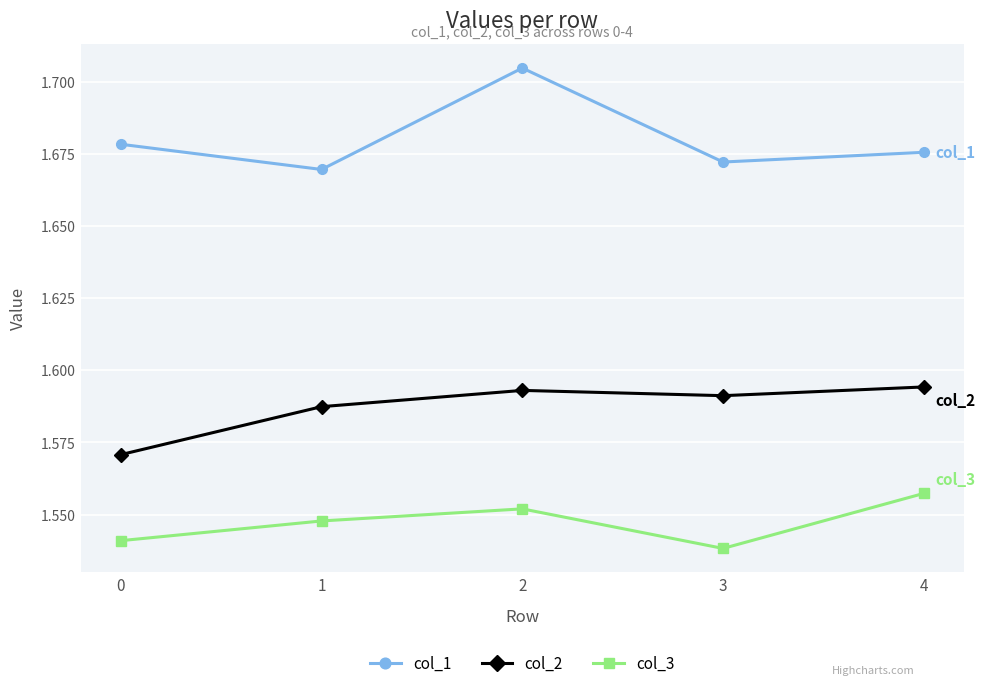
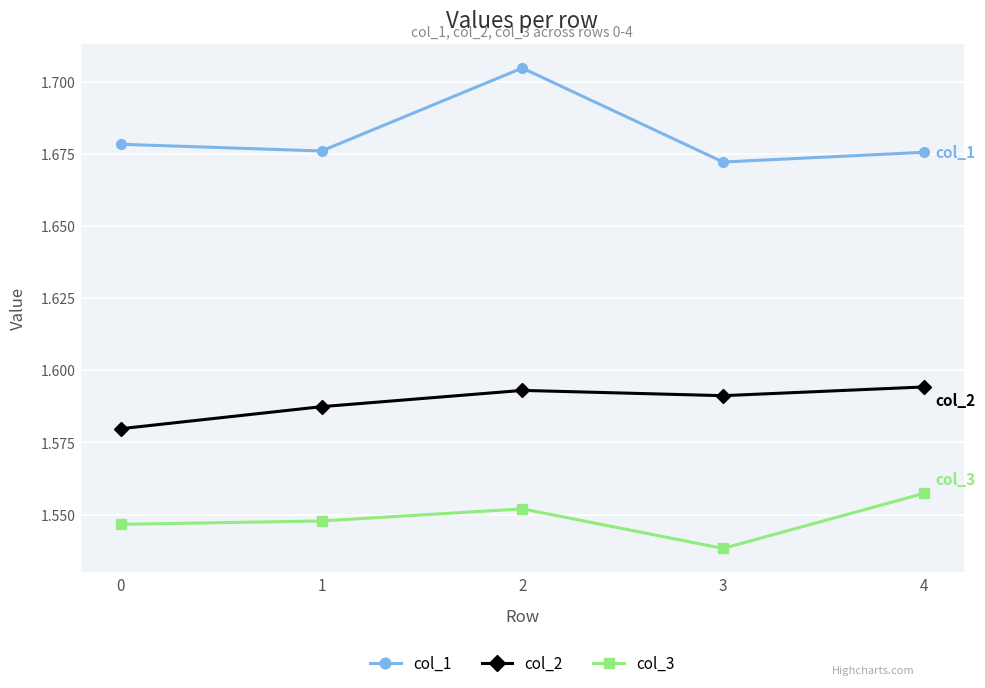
col_2, 0: 1.571 -> 1.580
col_3, 0: 1.541 -> 1.547
col_1, 1: 1.670 -> 1.676
